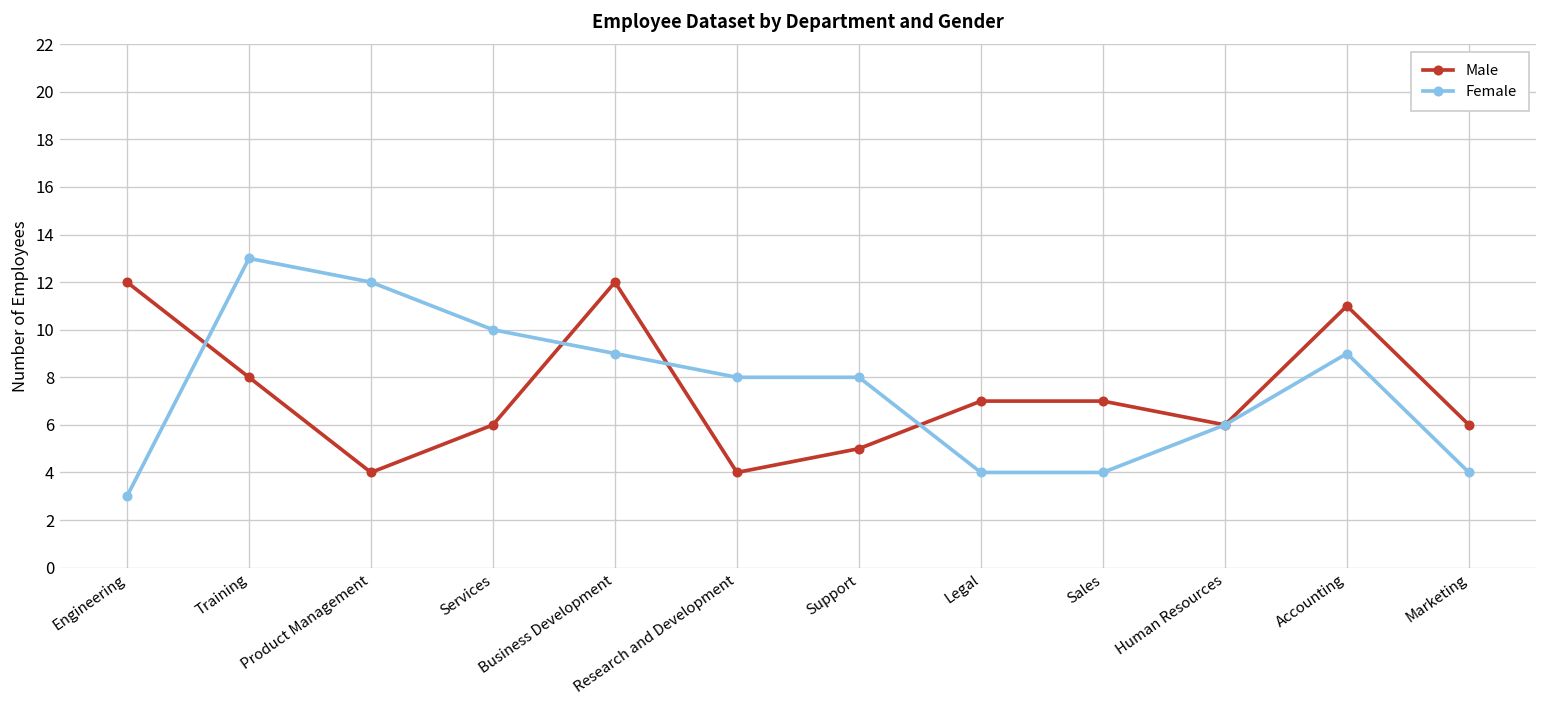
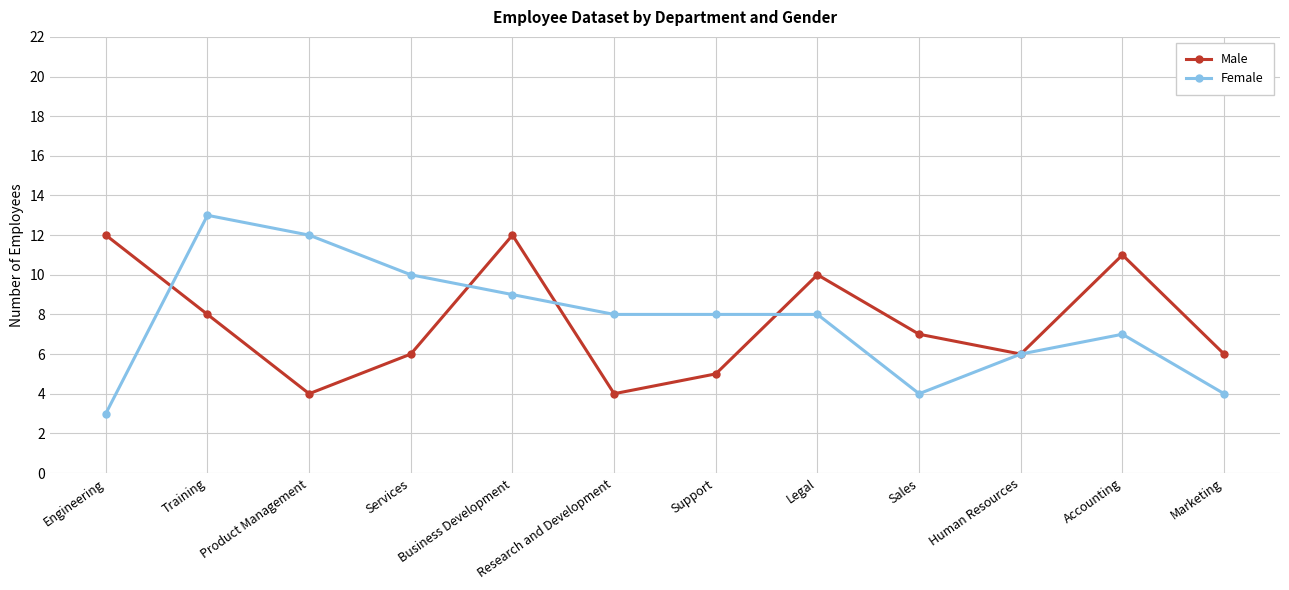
Male, Legal: 7 -> 10
Female, Legal: 4 -> 8
Female, Accounting: 9 -> 7
